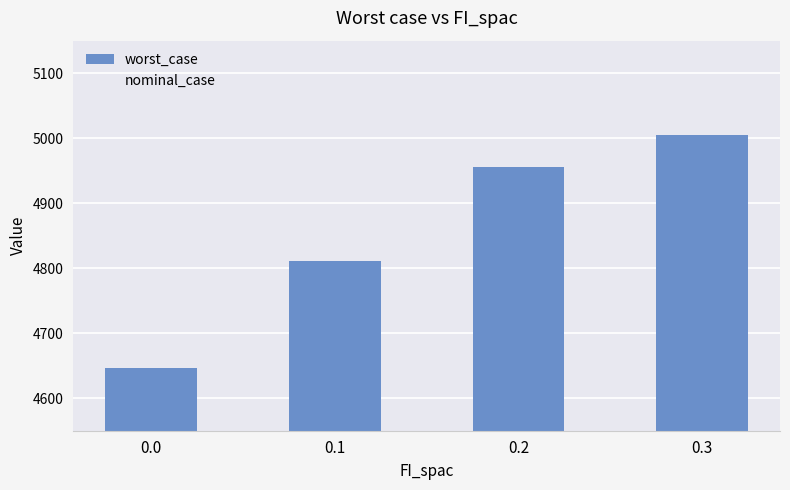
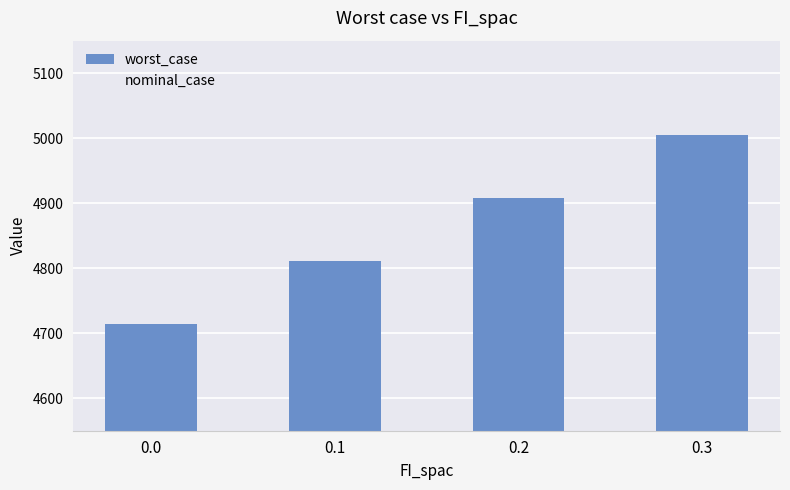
worst_case, 0.0: 4650 -> 4710
worst_case, 0.2: 4960 -> 4910
